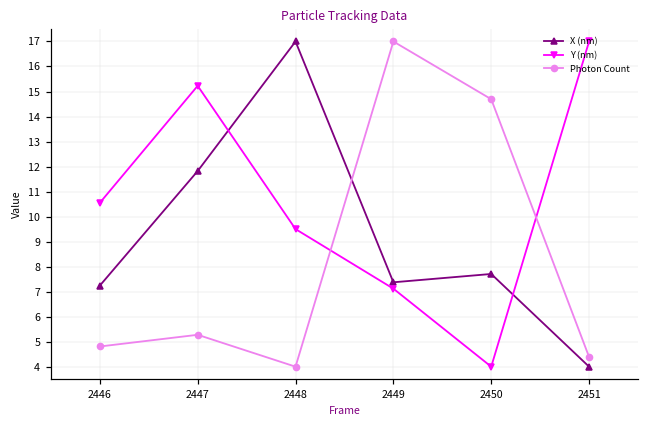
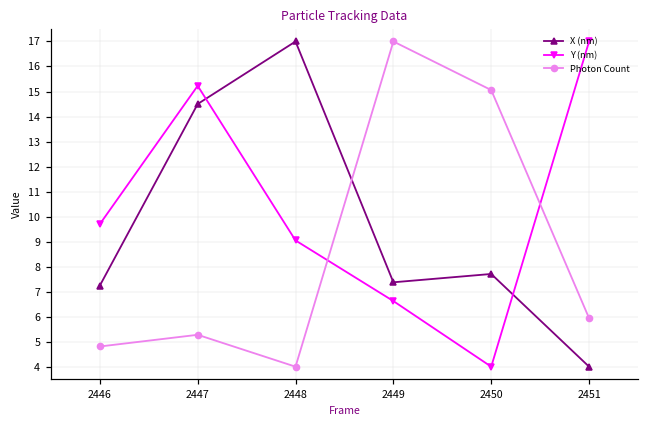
Y (nm), 2446: 10.5 -> 9.7
X (nm), 2447: 11.8 -> 14.5
Y (nm), 2448: 9.5 -> 9.0
Y (nm), 2449: 7.1 -> 6.6
Photon Count, 2450: 14.7 -> 15.1
Photon Count, 2451: 4.4 -> 5.9
